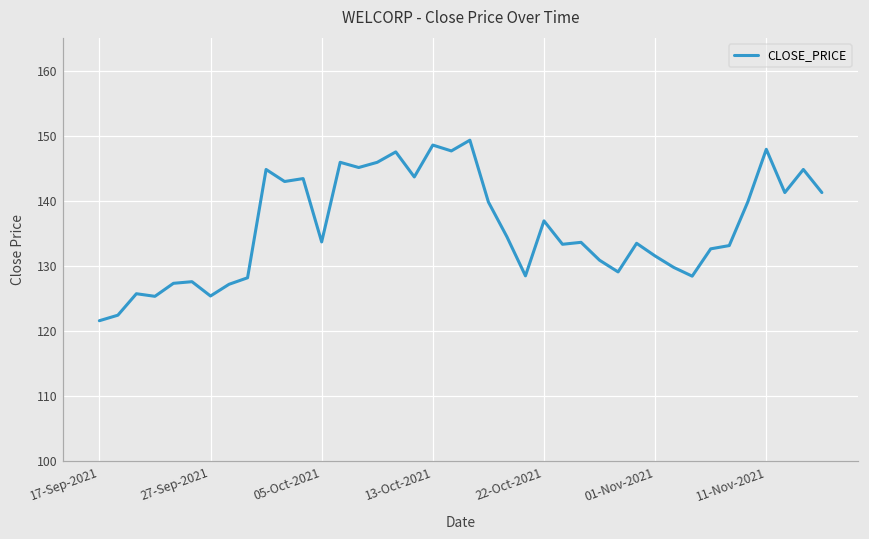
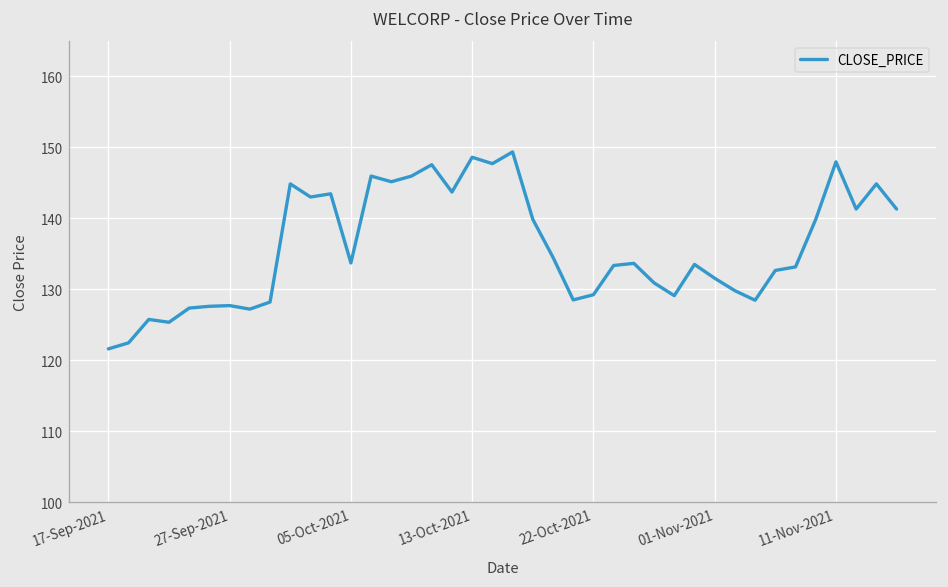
27-Sep-2021: 125 -> 128
22-Oct-2021: 137 -> 129
